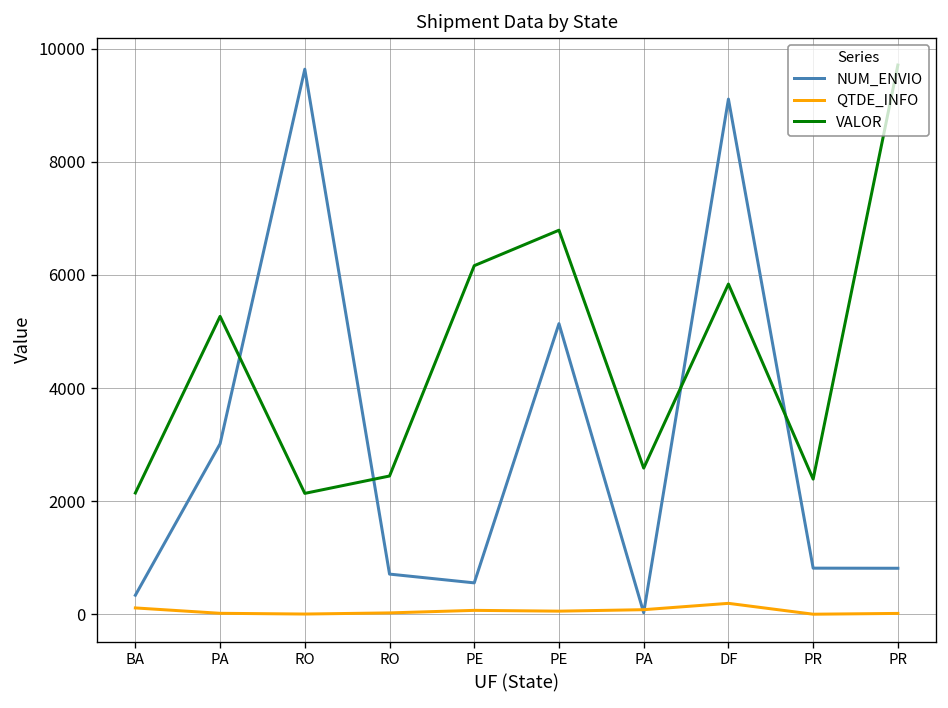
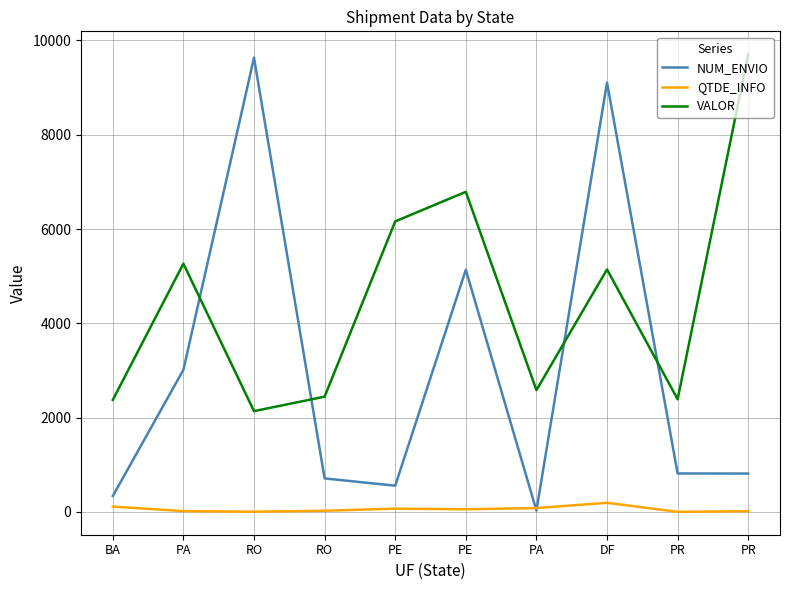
VALOR, BA: 2100 -> 2400
VALOR, DF: 5800 -> 5100
